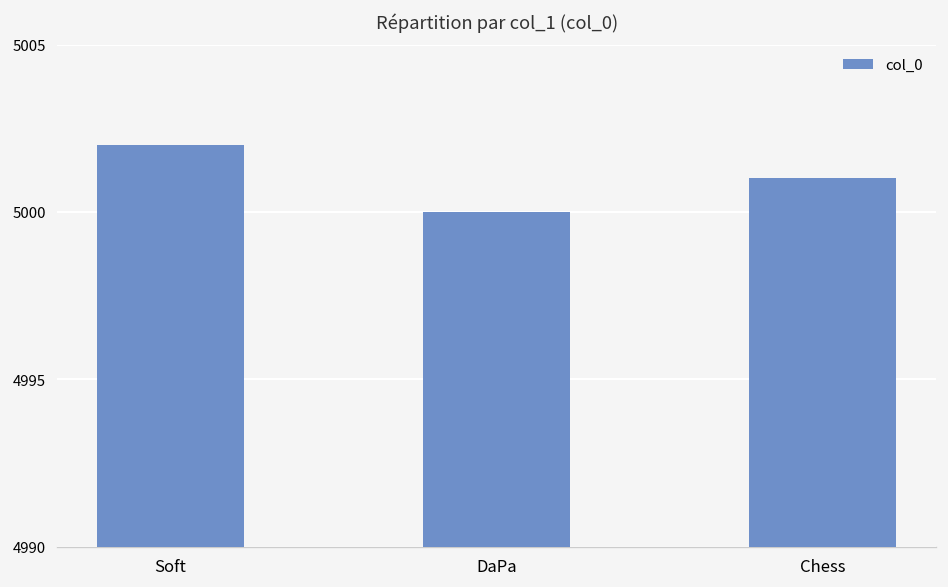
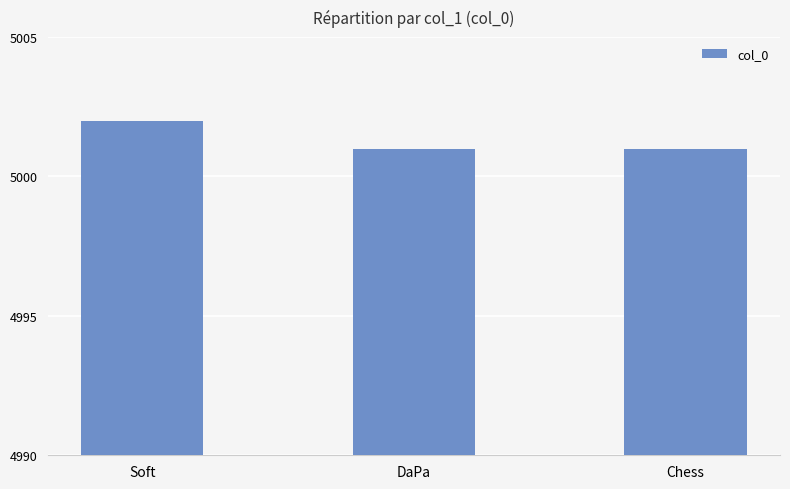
DaPa: 5000 -> 5001
